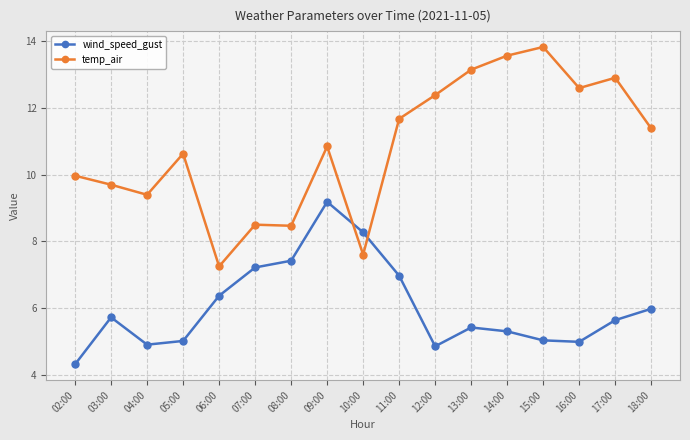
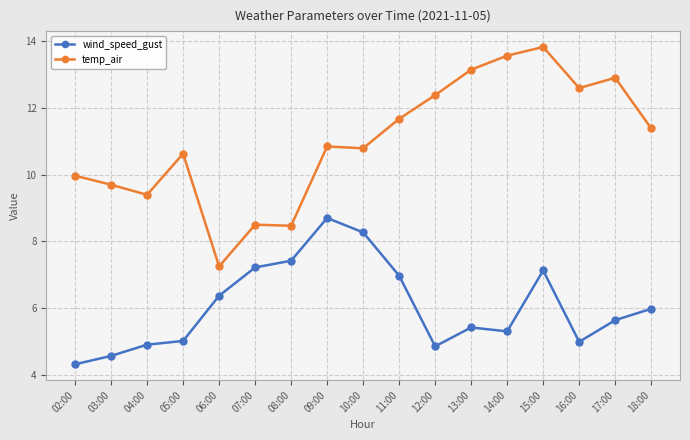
wind_speed_gust, 03:00: 5.7 -> 4.6
wind_speed_gust, 09:00: 9.2 -> 8.7
temp_air, 10:00: 7.6 -> 10.8
wind_speed_gust, 15:00: 5.0 -> 7.1
